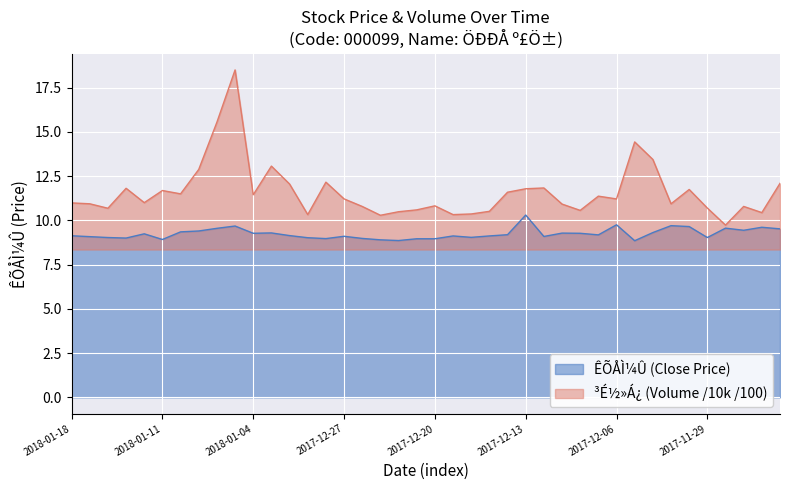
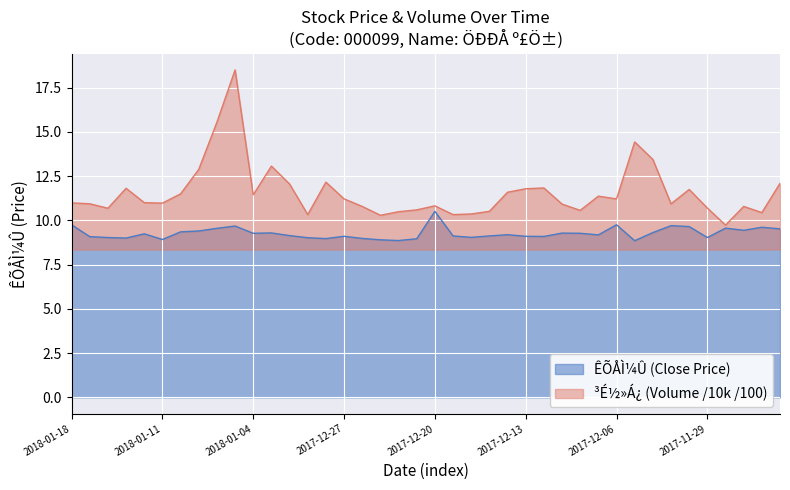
ÊÕÅÌ¼Û (Close Price), 2018-01-18: 9.1 -> 9.8
³É½»Á¿ (Volume /10k /100), 2018-01-11: 11.7 -> 11.0
ÊÕÅÌ¼Û (Close Price), 2017-12-20: 9.0 -> 10.5
ÊÕÅÌ¼Û (Close Price), 2017-12-13: 10.3 -> 9.1
